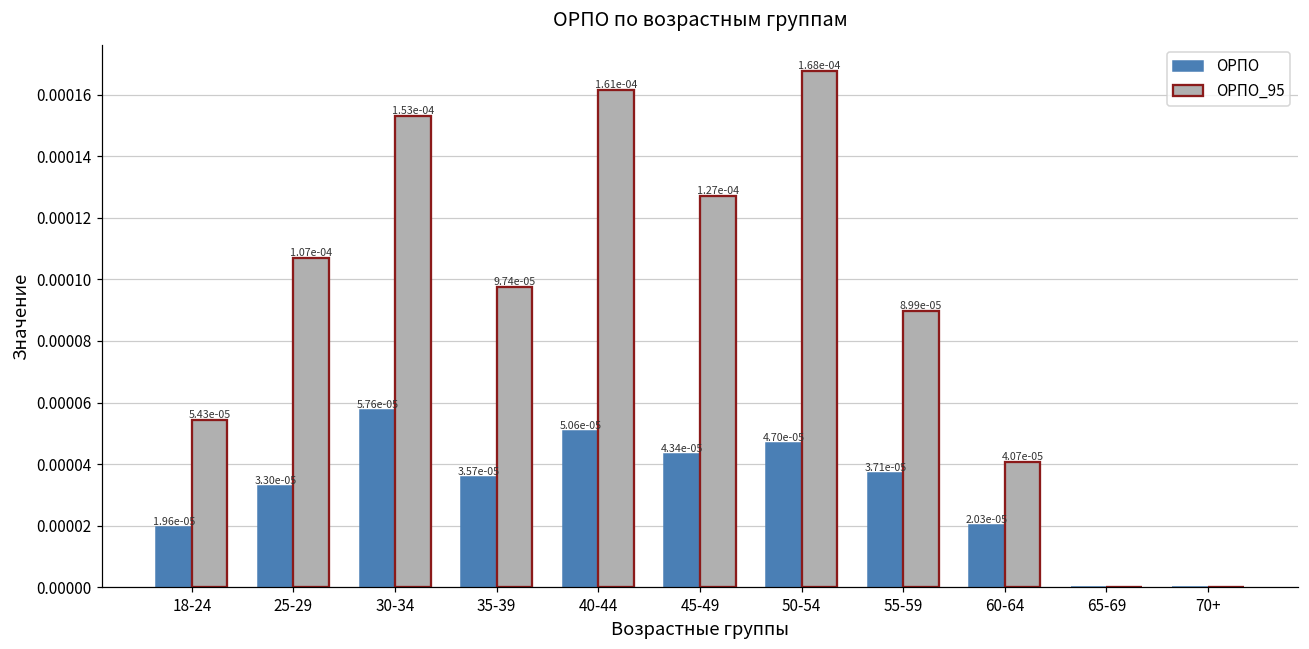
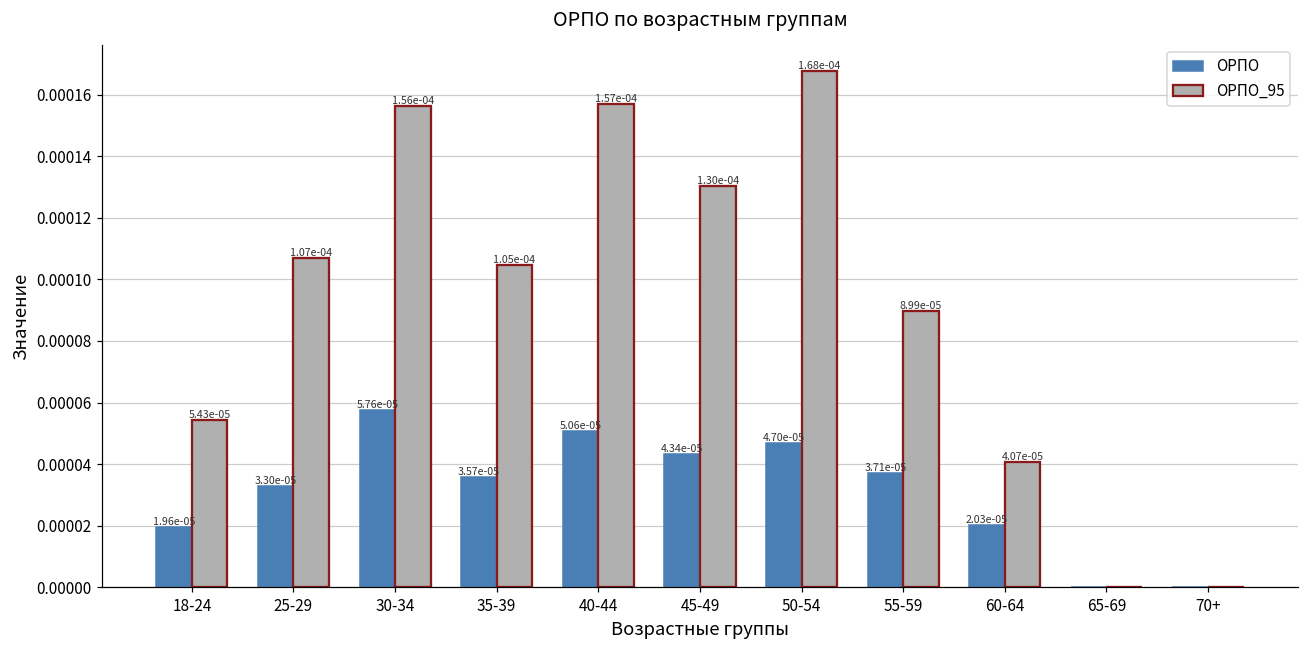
ОРПО_95, 30-34: 1.53e-04 -> 1.56e-04
ОРПО_95, 35-39: 9.74e-05 -> 1.05e-04
ОРПО_95, 40-44: 1.61e-04 -> 1.57e-04
ОРПО_95, 45-49: 1.27e-04 -> 1.30e-04
